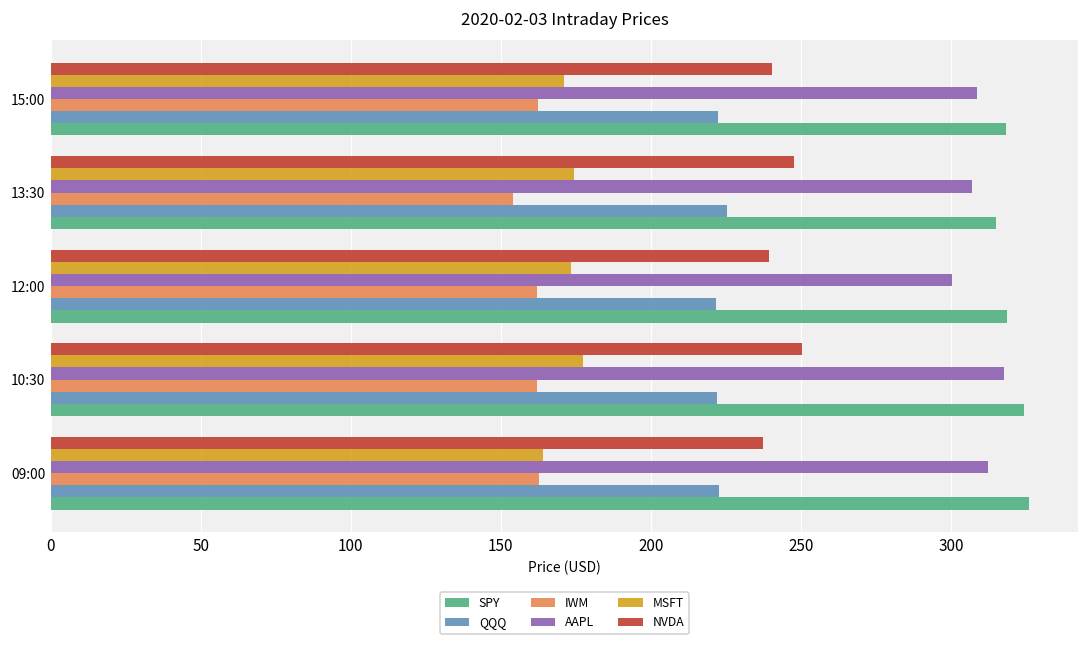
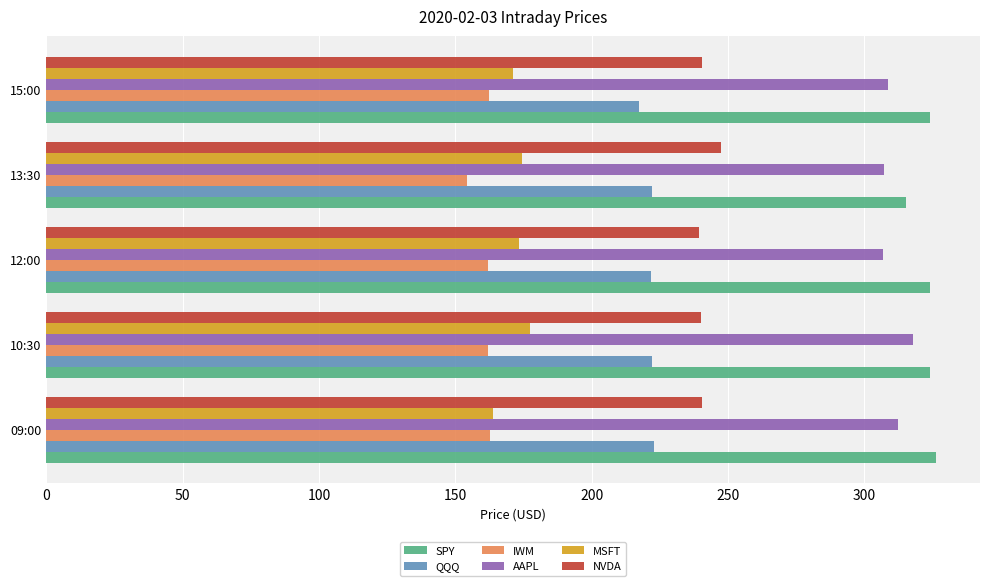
QQQ, 15:00: 222 -> 217
SPY, 15:00: 318 -> 324
QQQ, 13:30: 225 -> 222
AAPL, 12:00: 300 -> 307
SPY, 12:00: 319 -> 324
NVDA, 10:30: 250 -> 240
NVDA, 09:00: 237 -> 240
